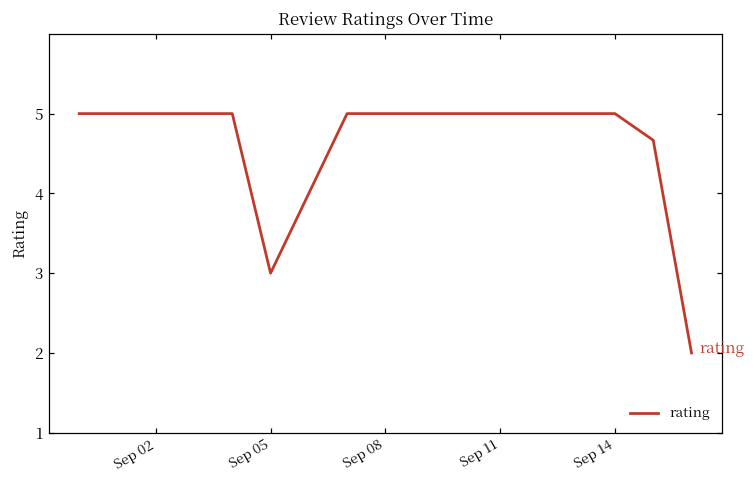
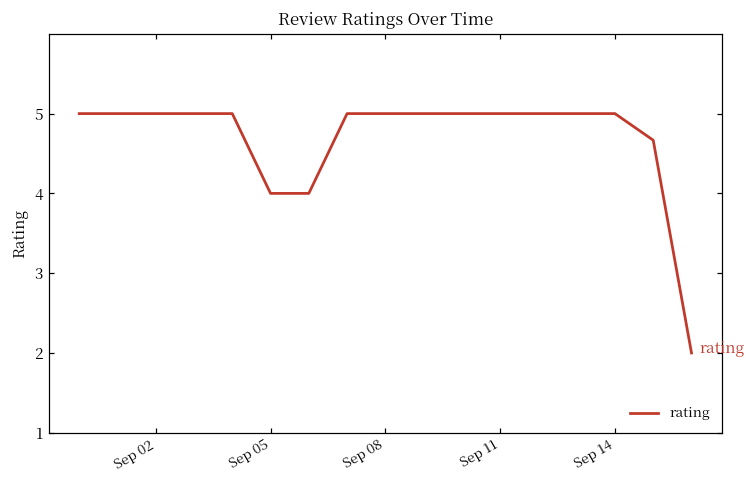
Sep 05: 3 -> 4
